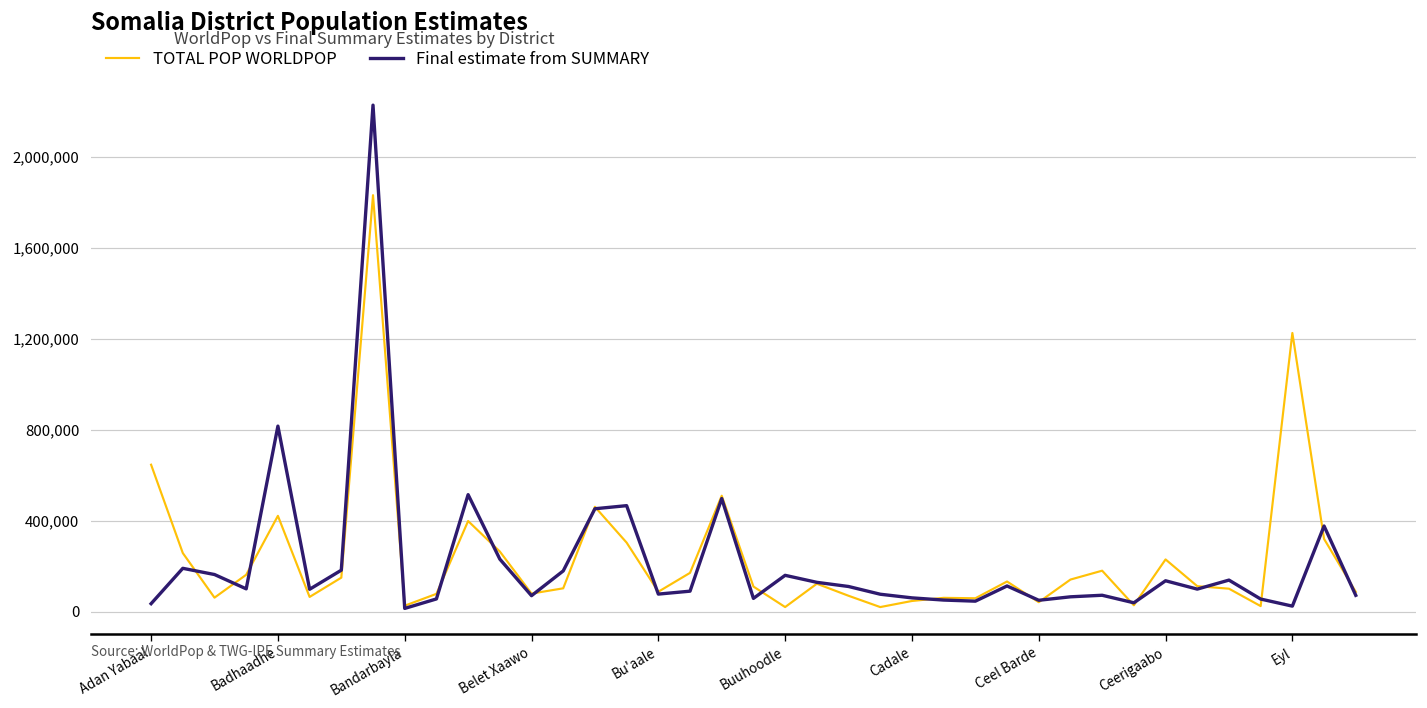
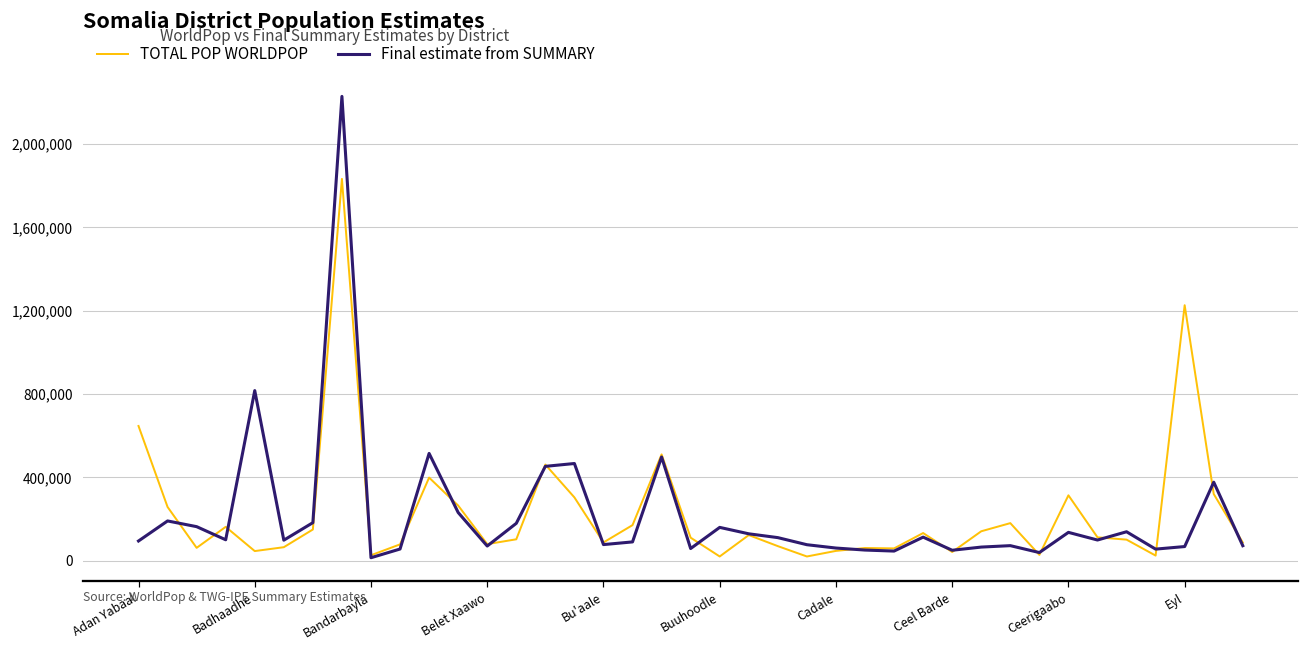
Final estimate from SUMMARY, Adan Yabaal: 40,000 -> 100,000
TOTAL POP WORLDPOP, Badhaadhe: 420,000 -> 50,000
TOTAL POP WORLDPOP, Ceerigaabo: 230,000 -> 310,000
Final estimate from SUMMARY, Eyl: 30,000 -> 70,000
